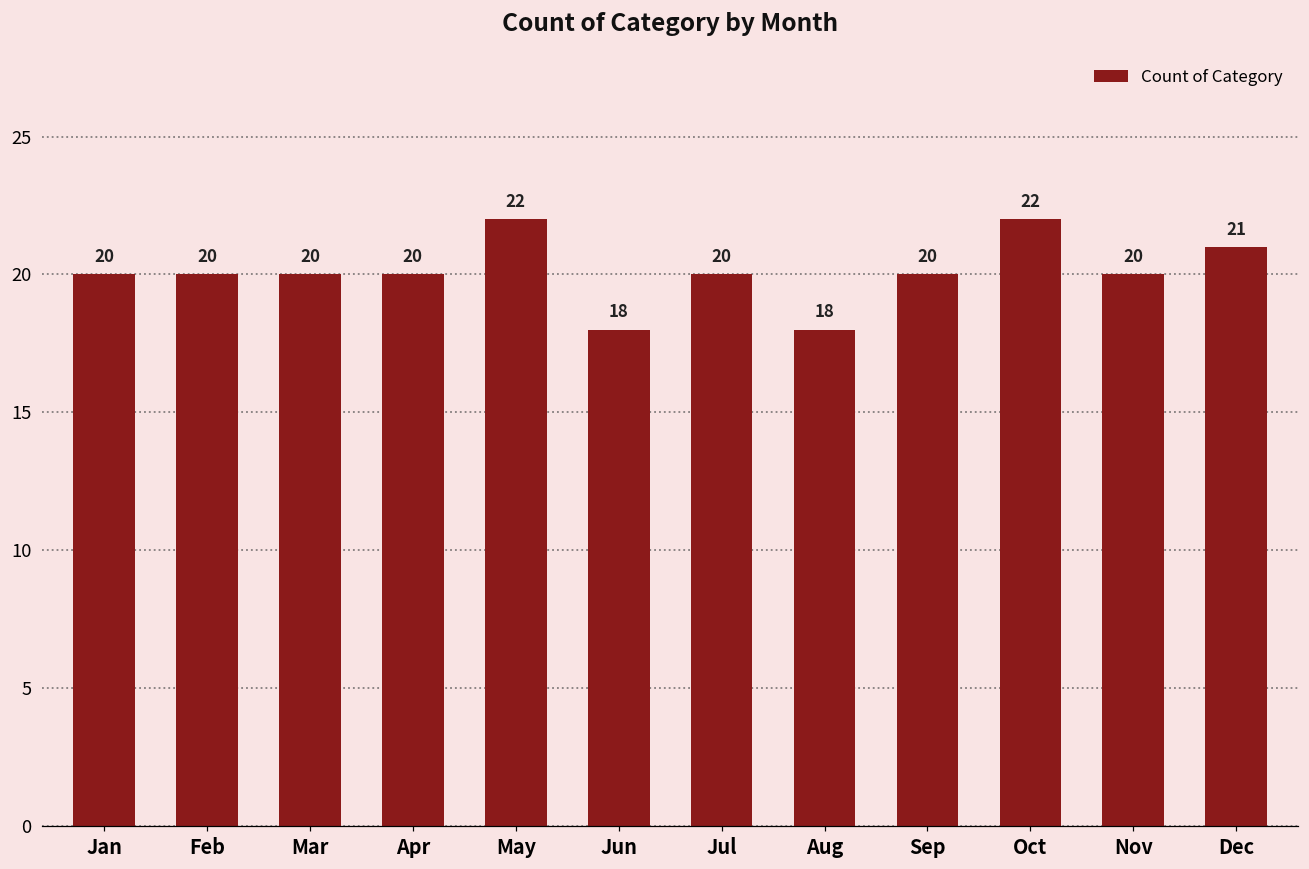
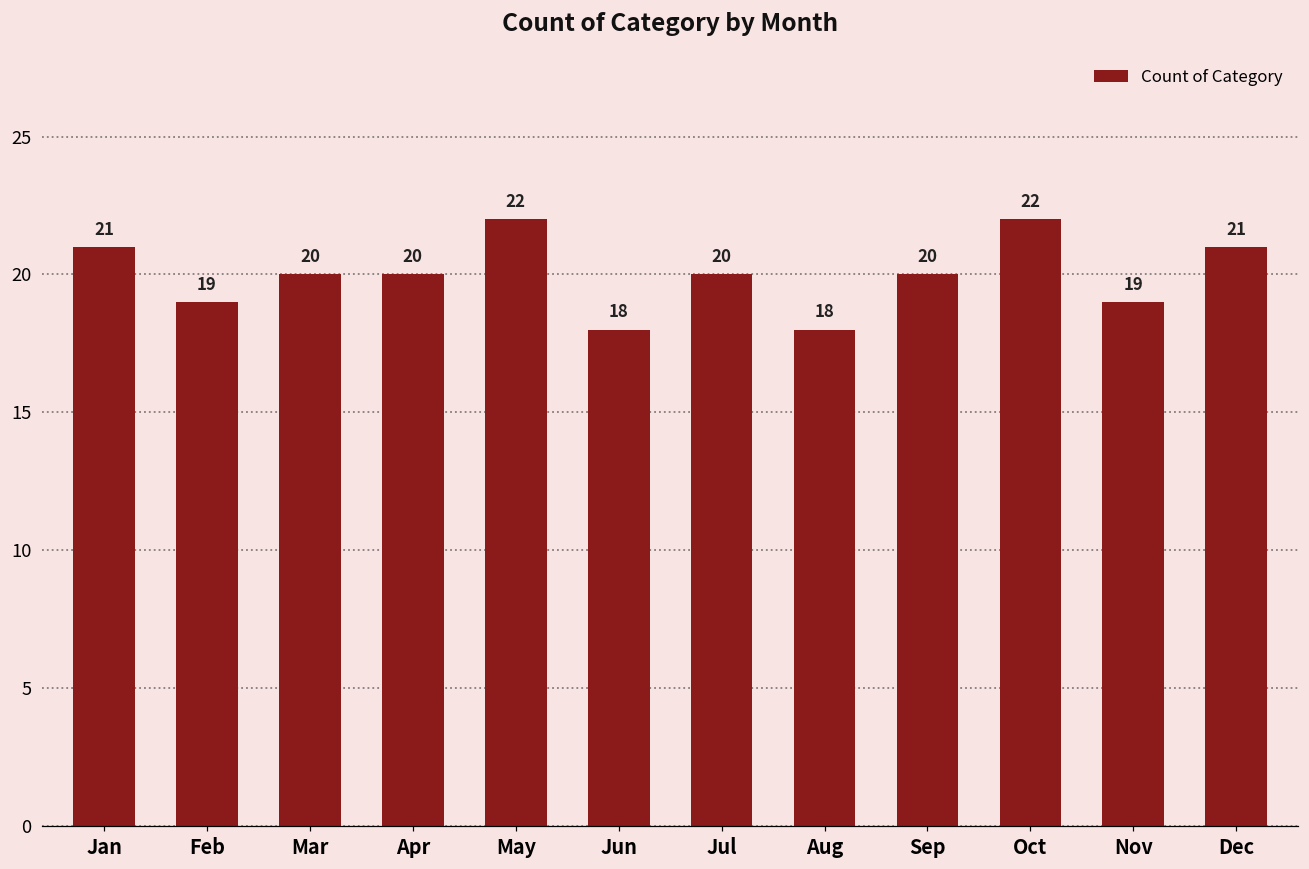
Jan: 20 -> 21
Feb: 20 -> 19
Nov: 20 -> 19
